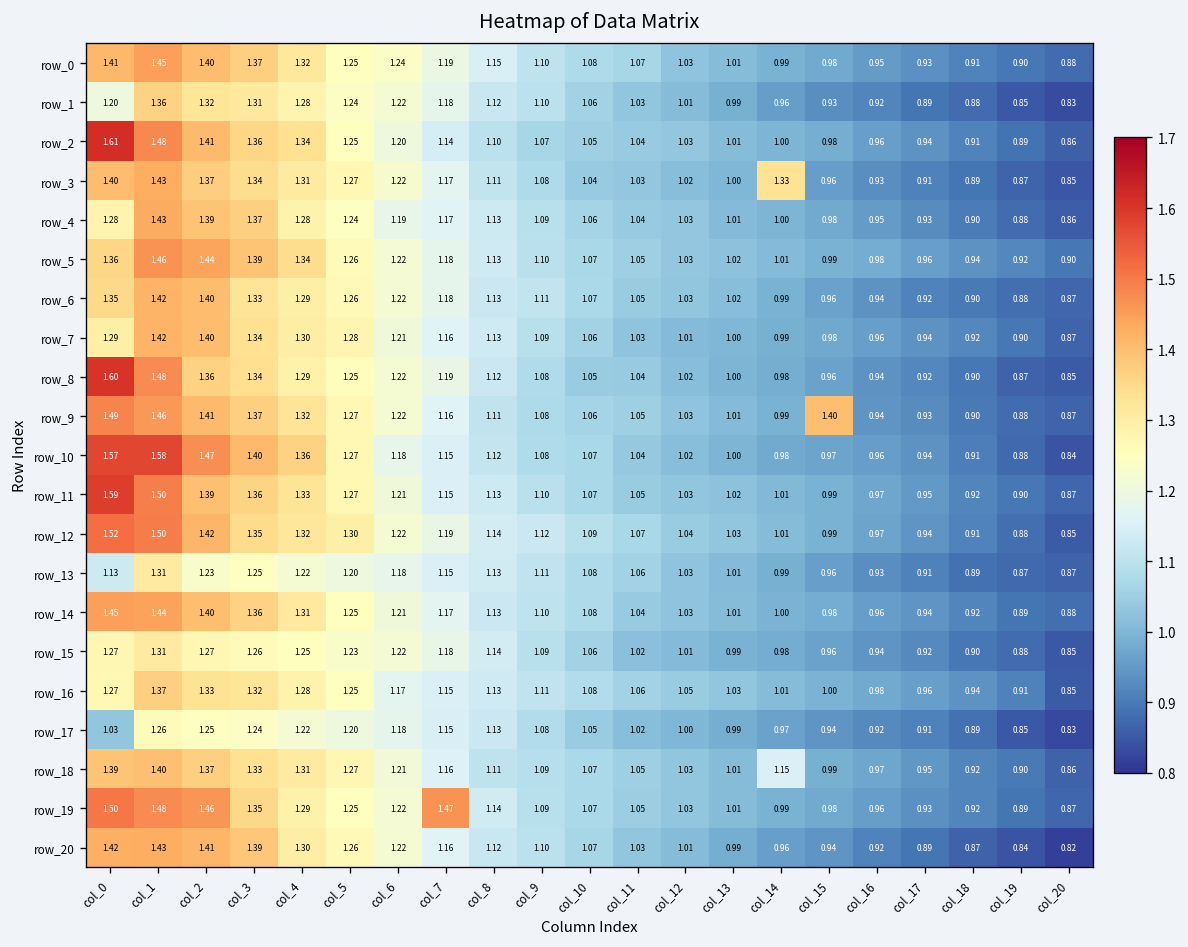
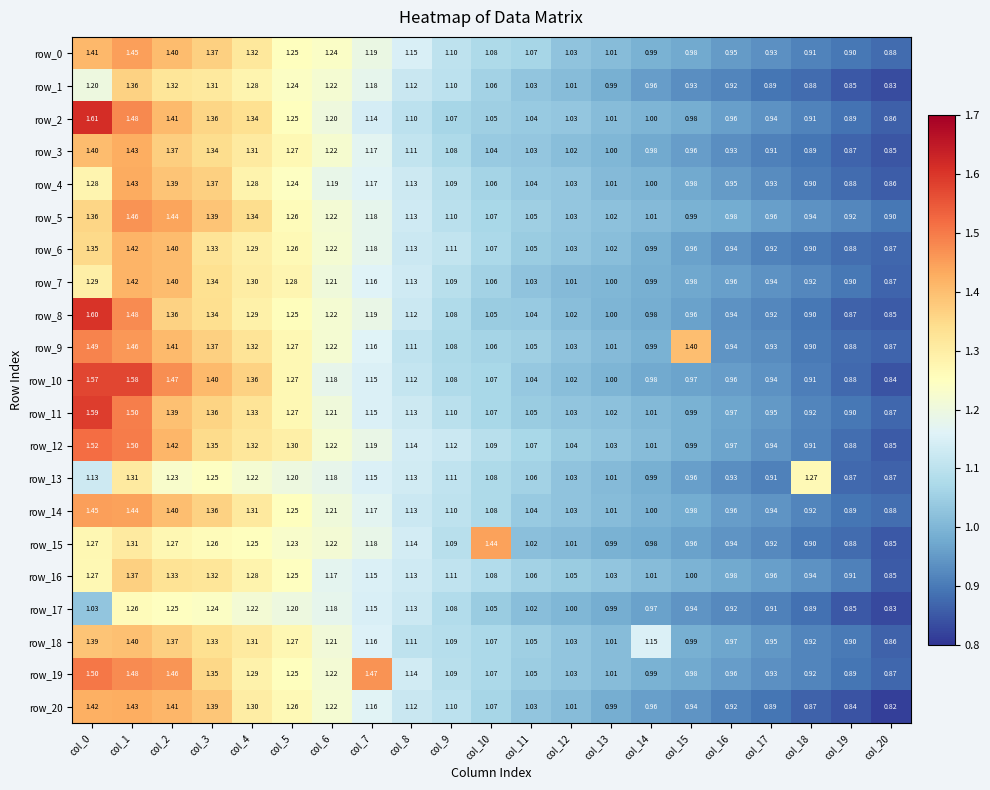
row_3, col_14: 1.33 -> 0.98
row_13, col_18: 0.89 -> 1.27
row_15, col_10: 1.06 -> 1.44
